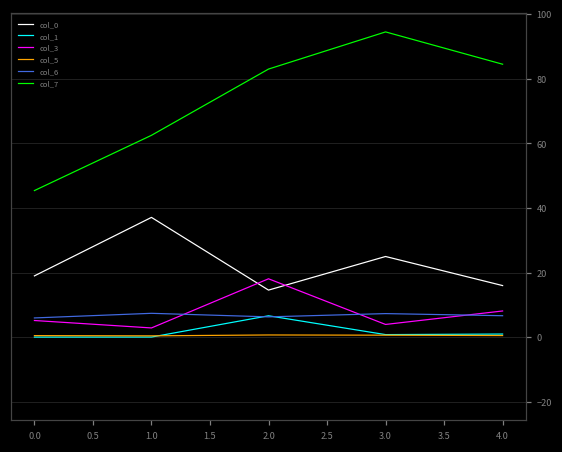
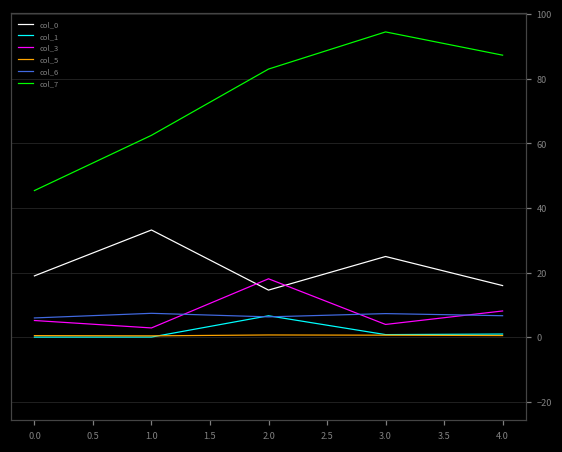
col_0, 1.0: 37 -> 33
col_7, 4.0: 85 -> 87
